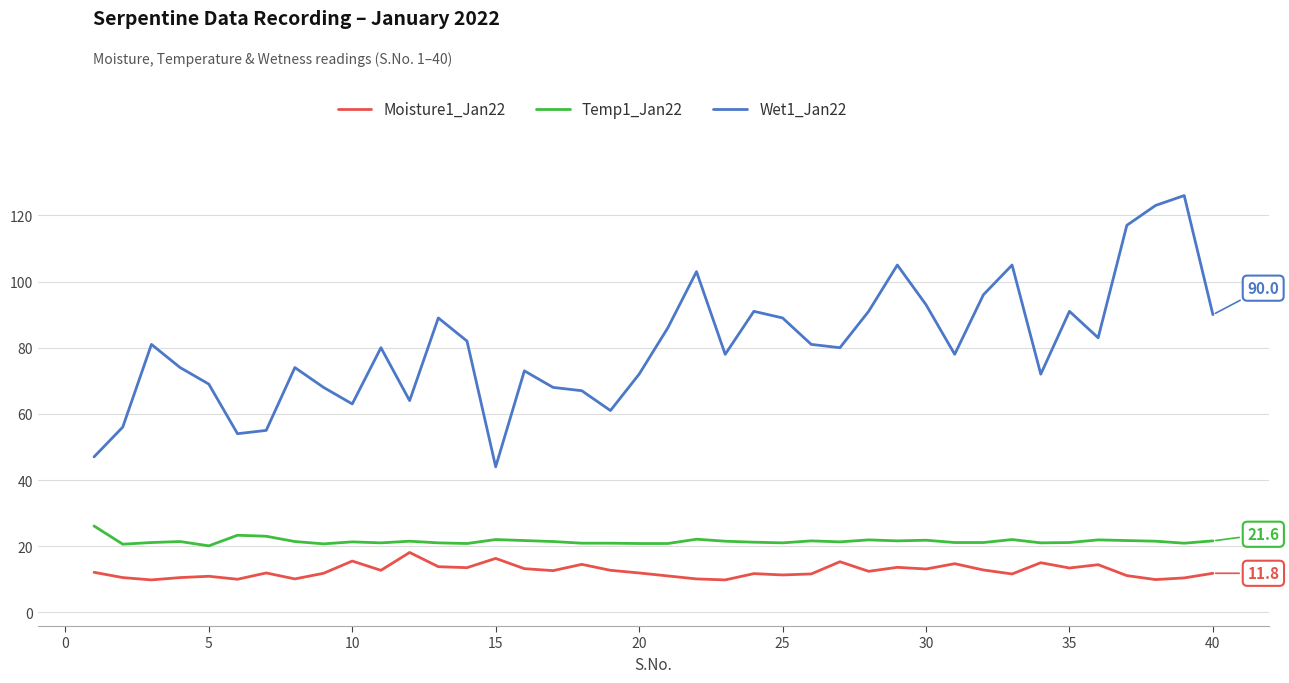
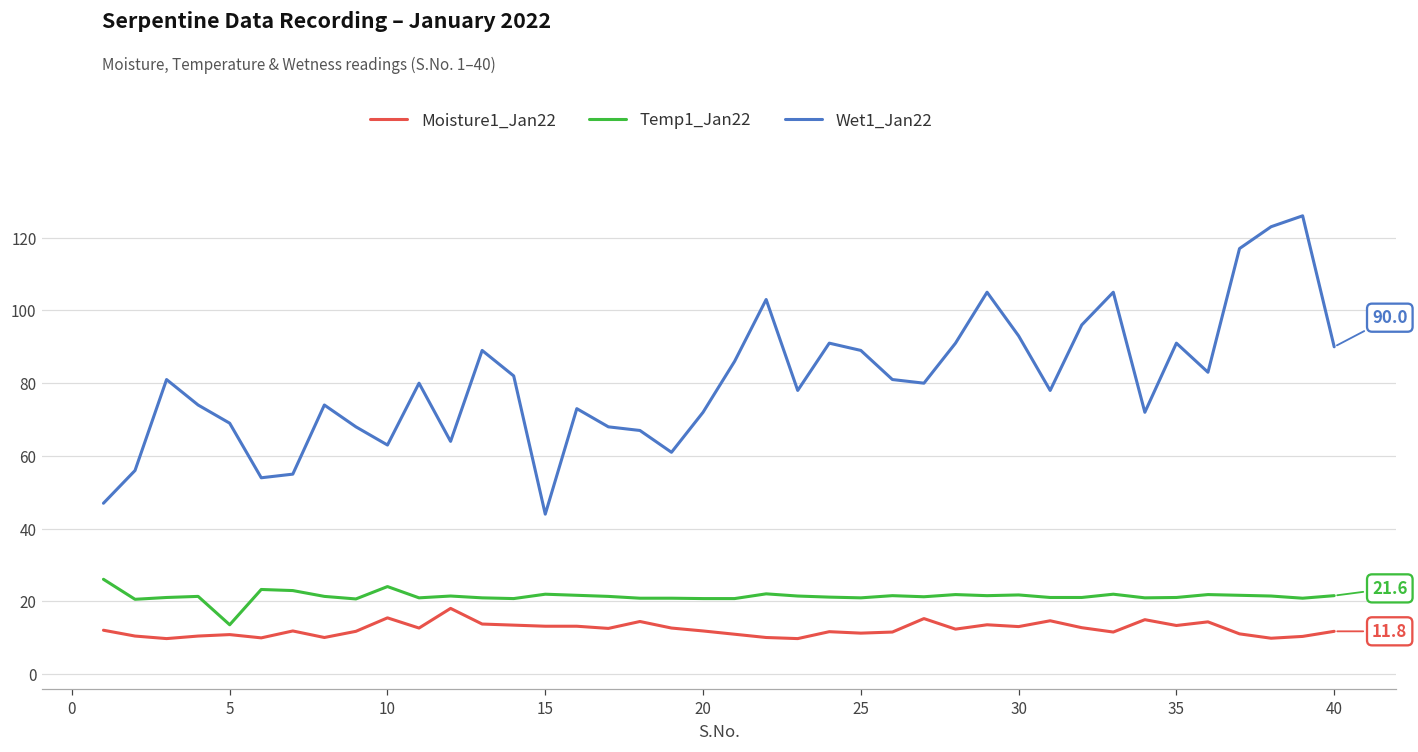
Temp1_Jan22, 5: 20 -> 14
Temp1_Jan22, 10: 21 -> 24
Moisture1_Jan22, 15: 16 -> 13
